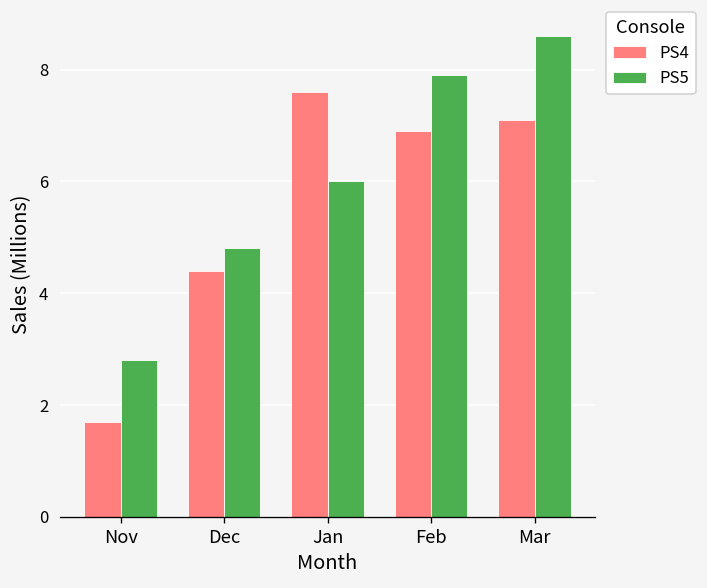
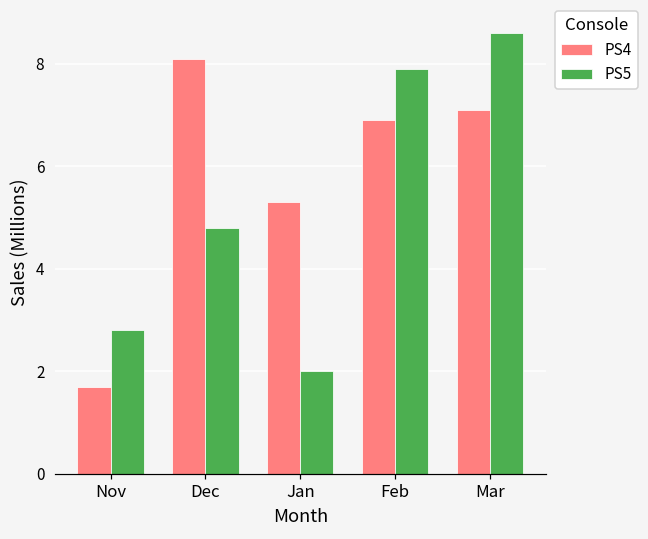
PS4, Dec: 4.4 -> 8.1
PS4, Jan: 7.6 -> 5.3
PS5, Jan: 6 -> 2
